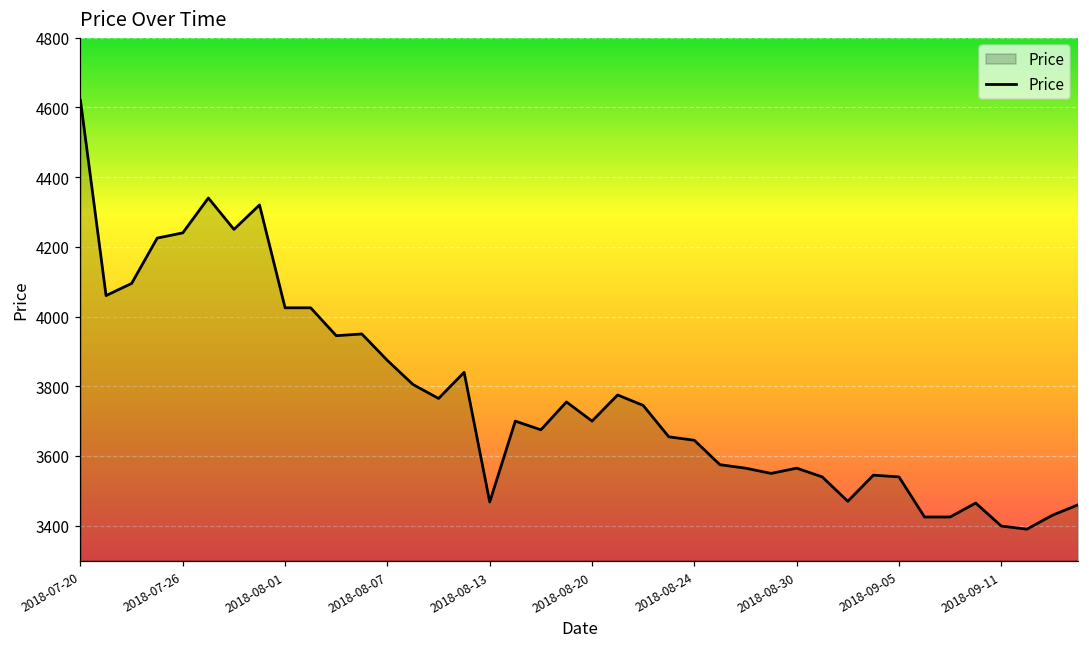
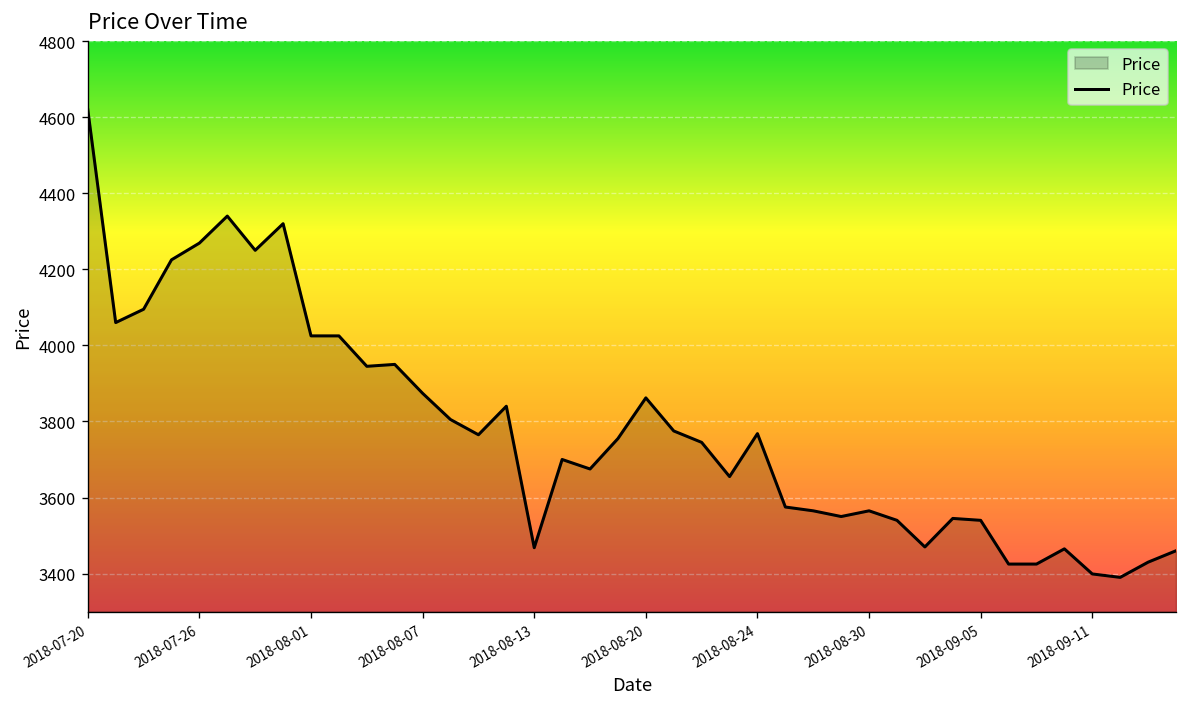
2018-07-26: 4240 -> 4270
2018-08-20: 3700 -> 3860
2018-08-24: 3650 -> 3770
